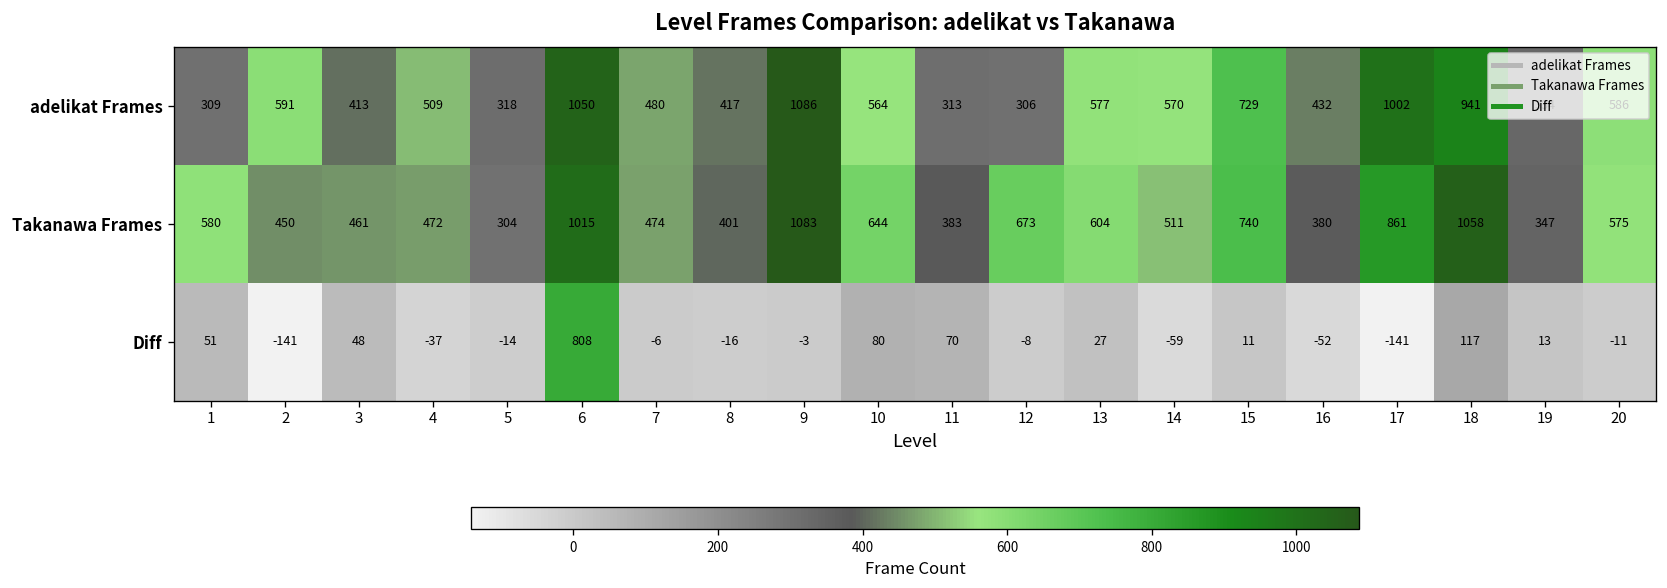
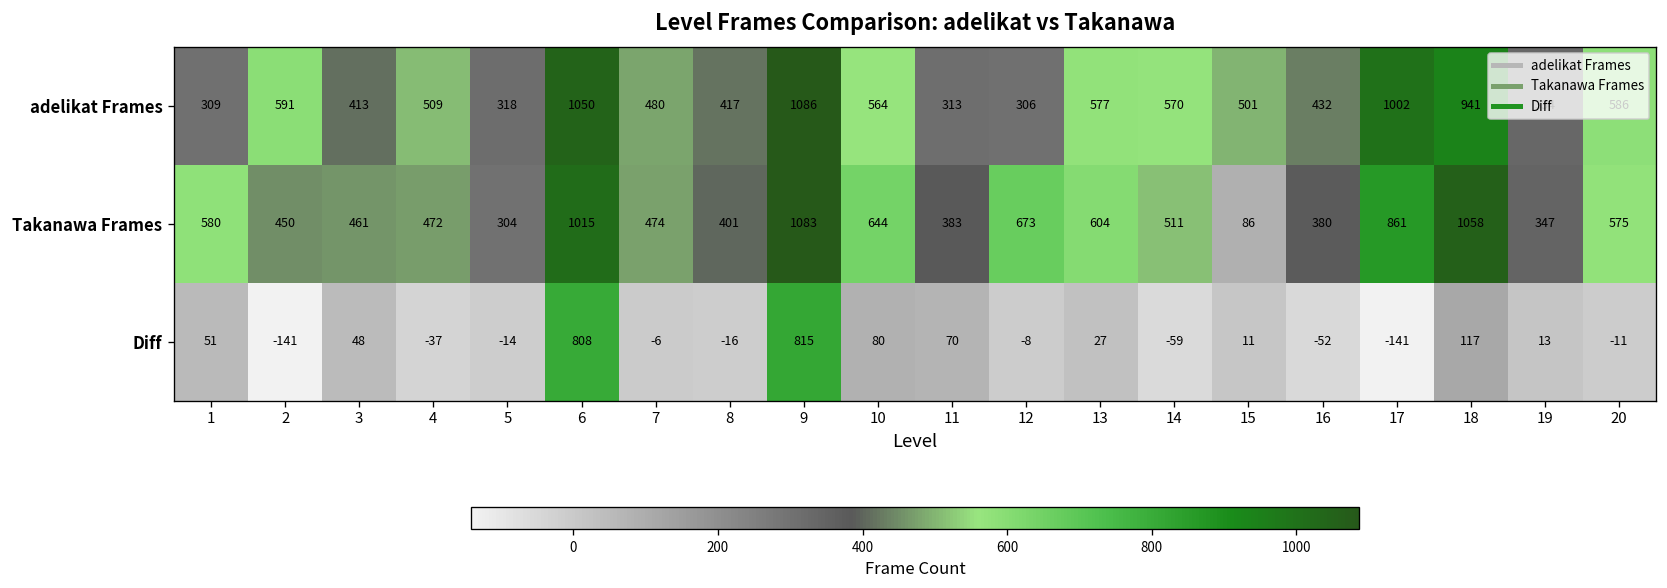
adelikat Frames, 15: 729 -> 501
Takanawa Frames, 15: 740 -> 86
Diff, 9: -3 -> 815
